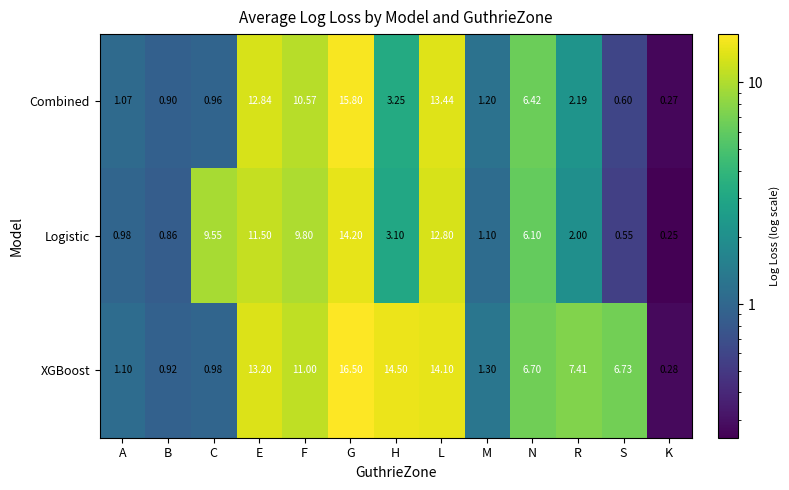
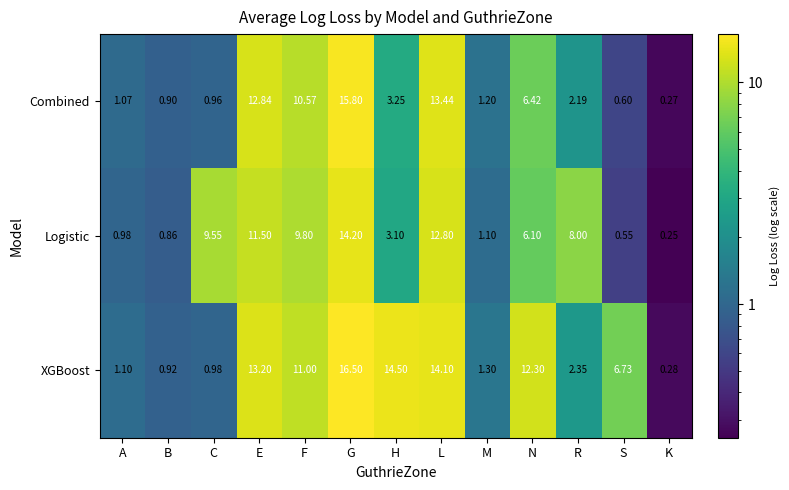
Logistic, R: 2.00 -> 8.00
XGBoost, N: 6.70 -> 12.30
XGBoost, R: 7.41 -> 2.35
